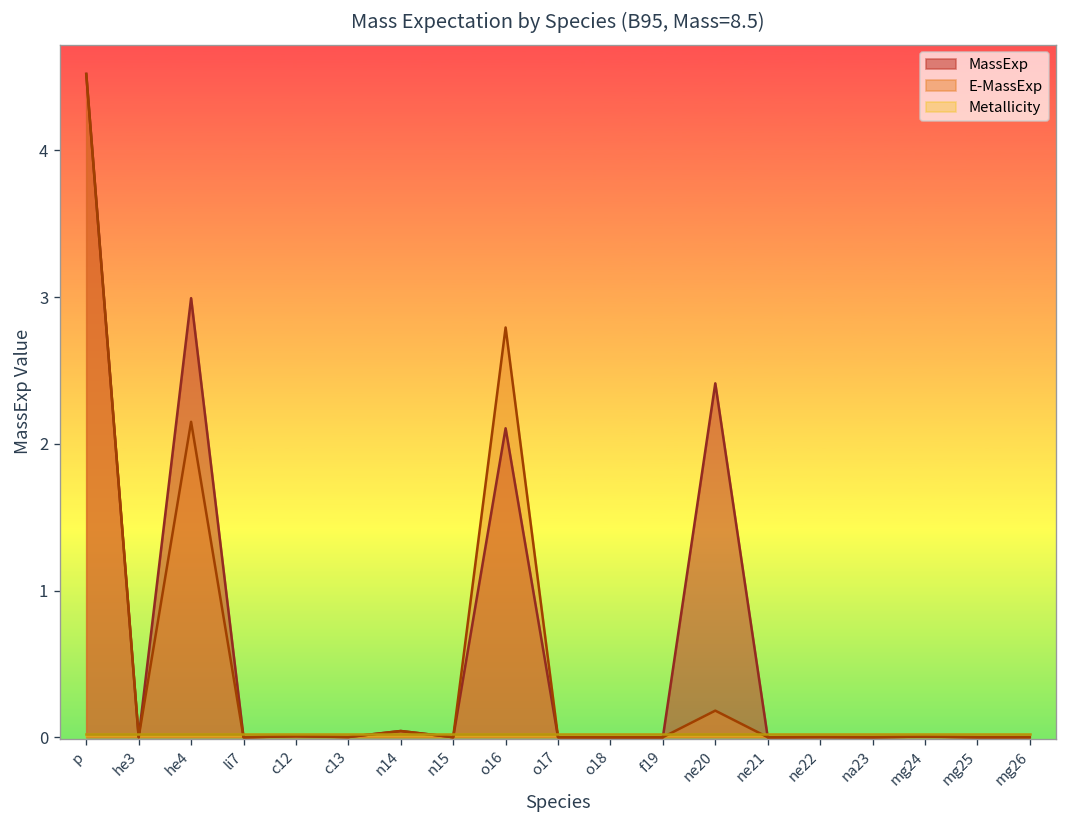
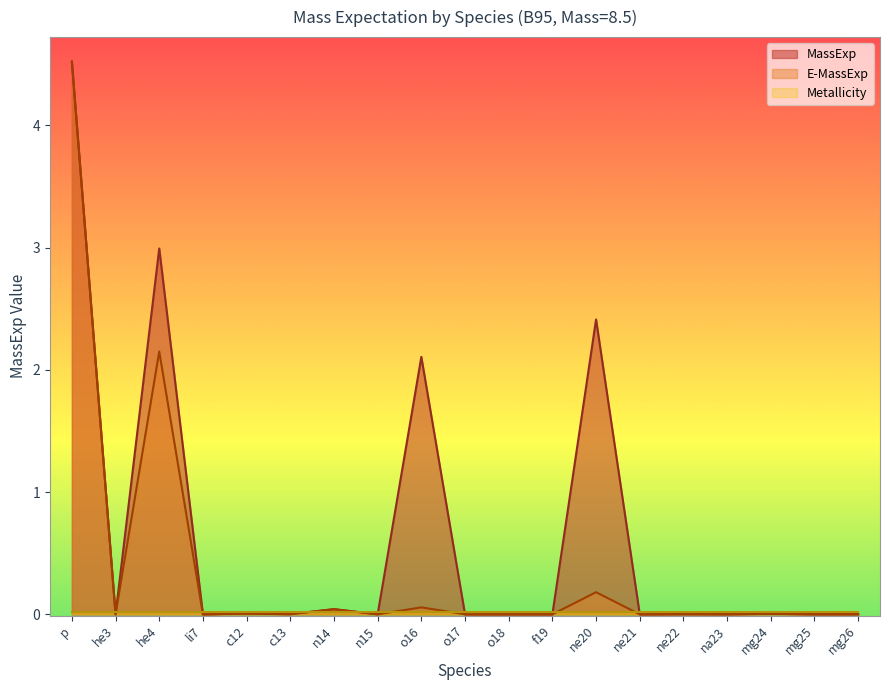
E-MassExp, o16: 2.79 -> 0.06
